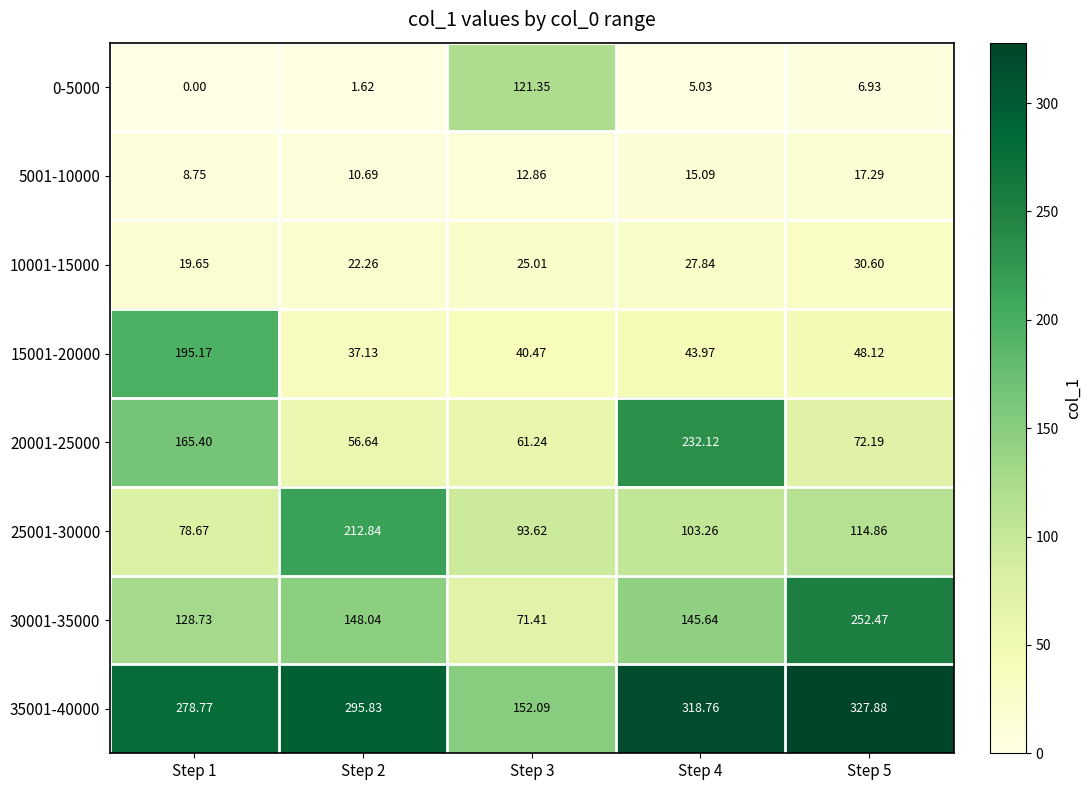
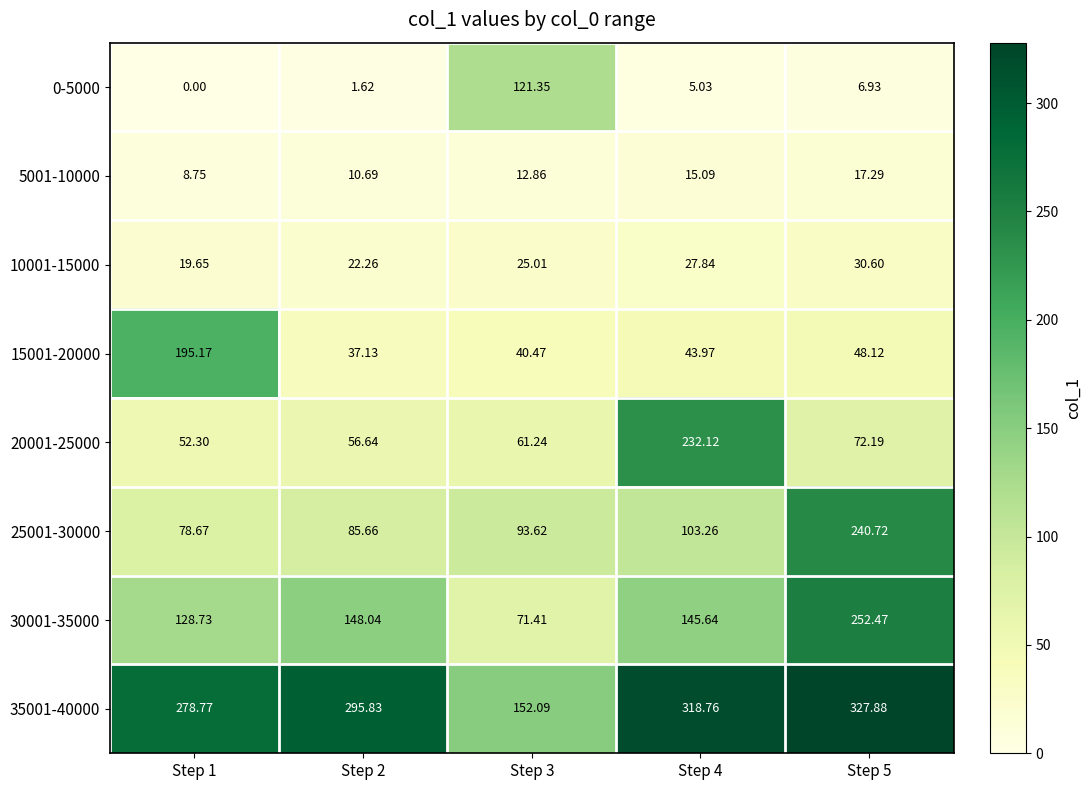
20001-25000, Step 1: 165.40 -> 52.30
25001-30000, Step 2: 212.84 -> 85.66
25001-30000, Step 5: 114.86 -> 240.72
